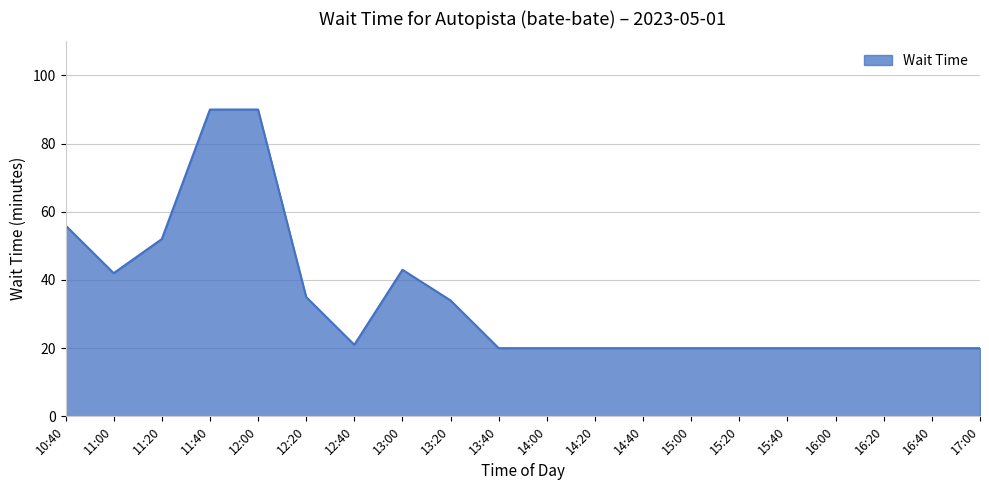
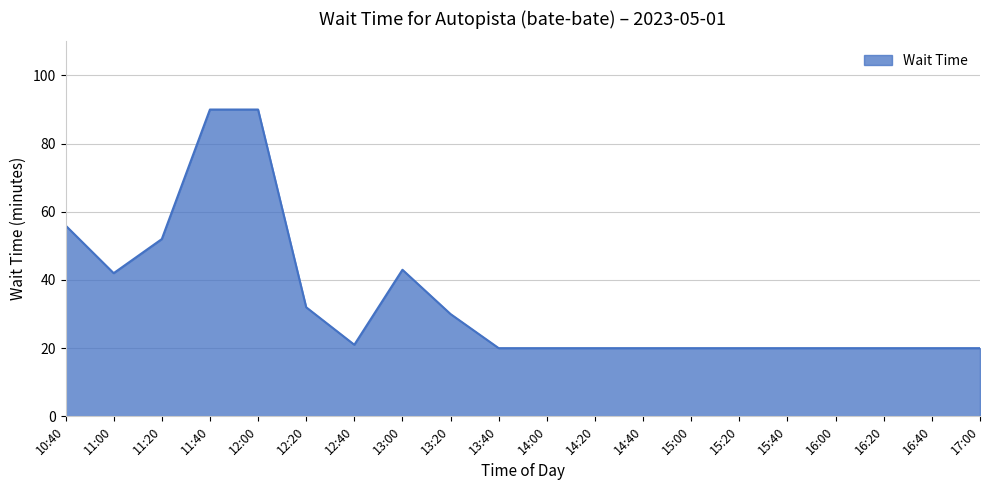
12:20: 35 -> 32
13:20: 34 -> 30
